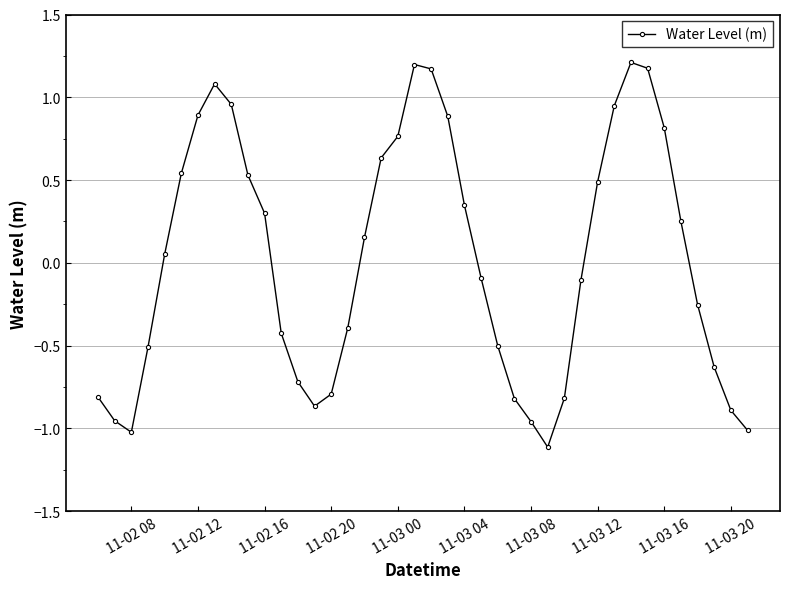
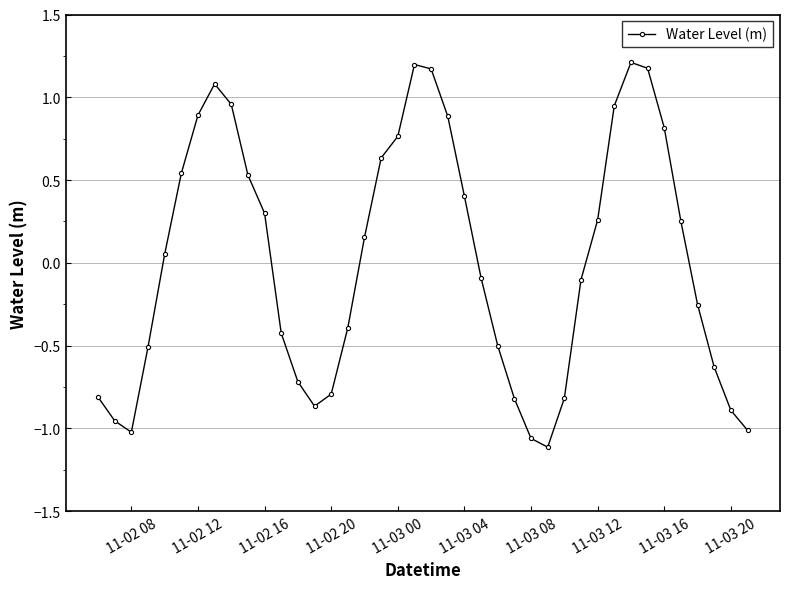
11-03 04: 0.35 -> 0.40
11-03 08: -0.96 -> -1.06
11-03 12: 0.49 -> 0.26
